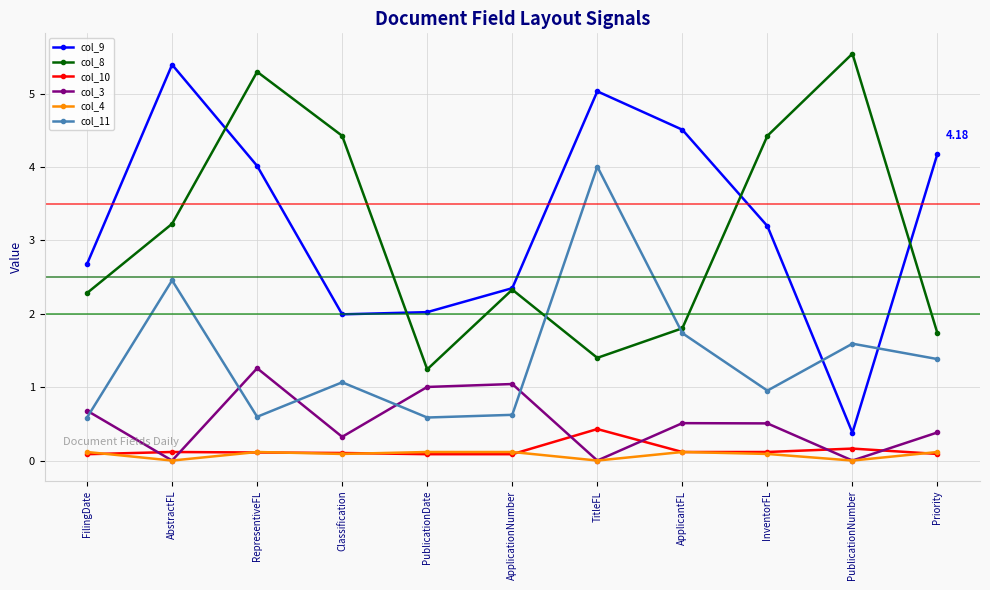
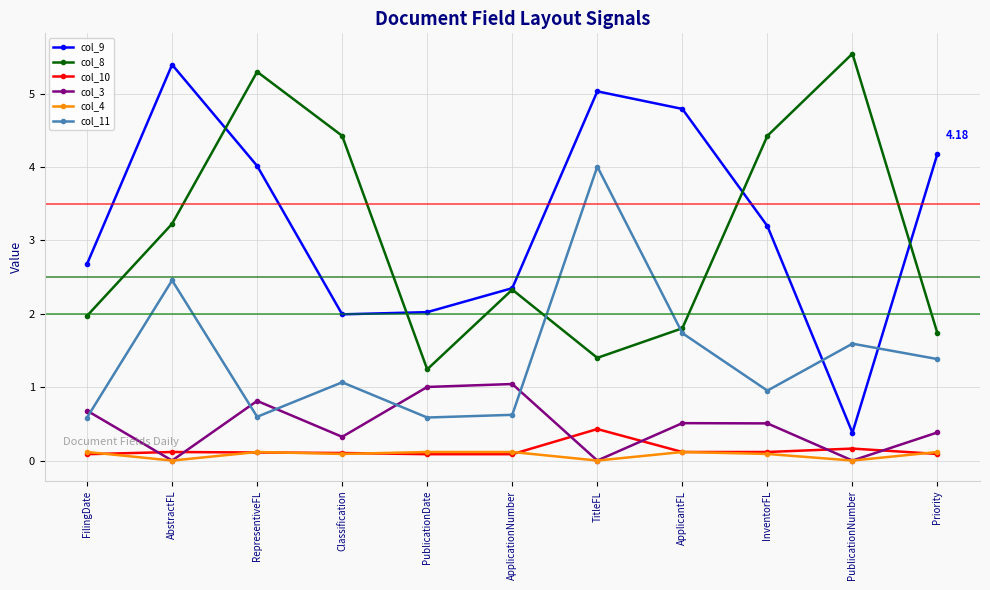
col_8, FilingDate: 2.3 -> 2.0
col_3, RepresentiveFL: 1.3 -> 0.8
col_9, ApplicantFL: 4.5 -> 4.8
